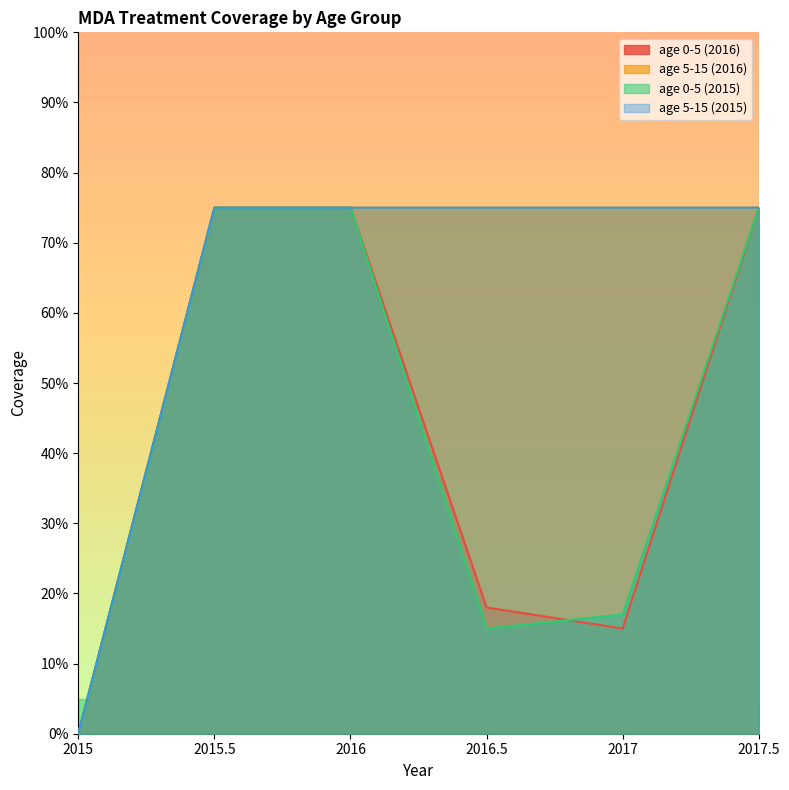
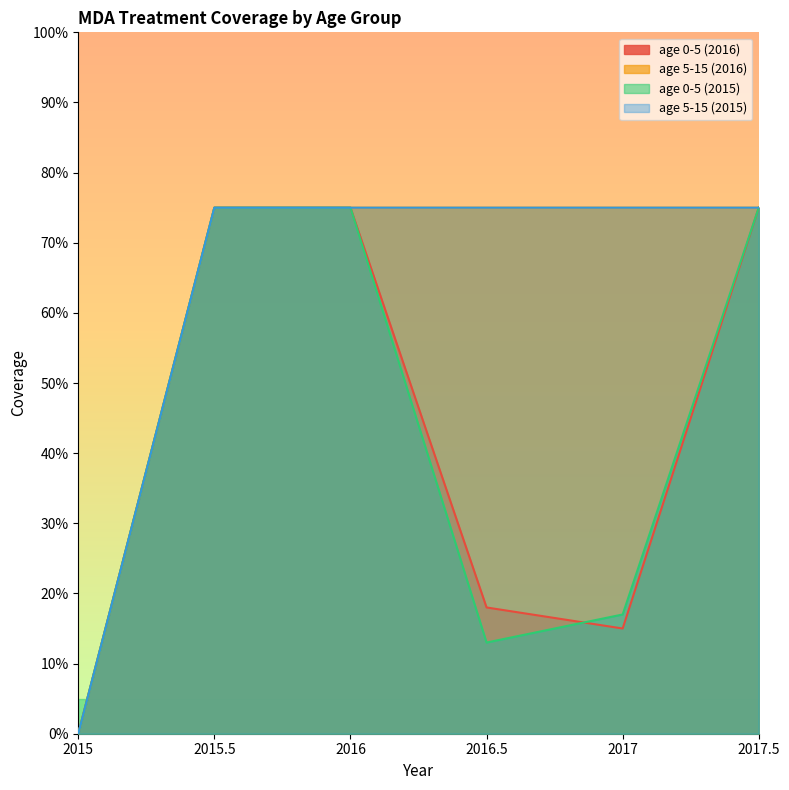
age 0-5 (2015), 2016.5: 15% -> 13%
